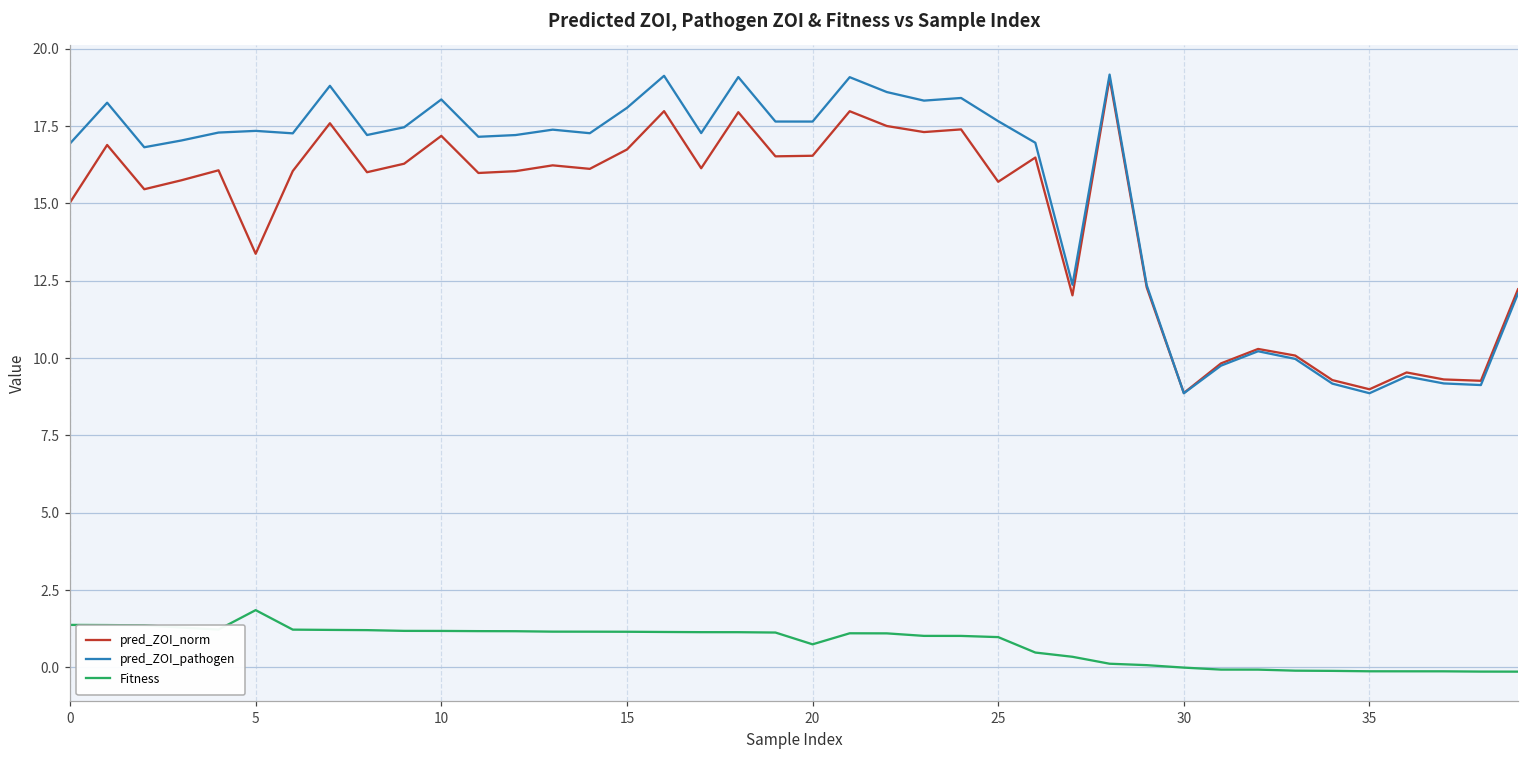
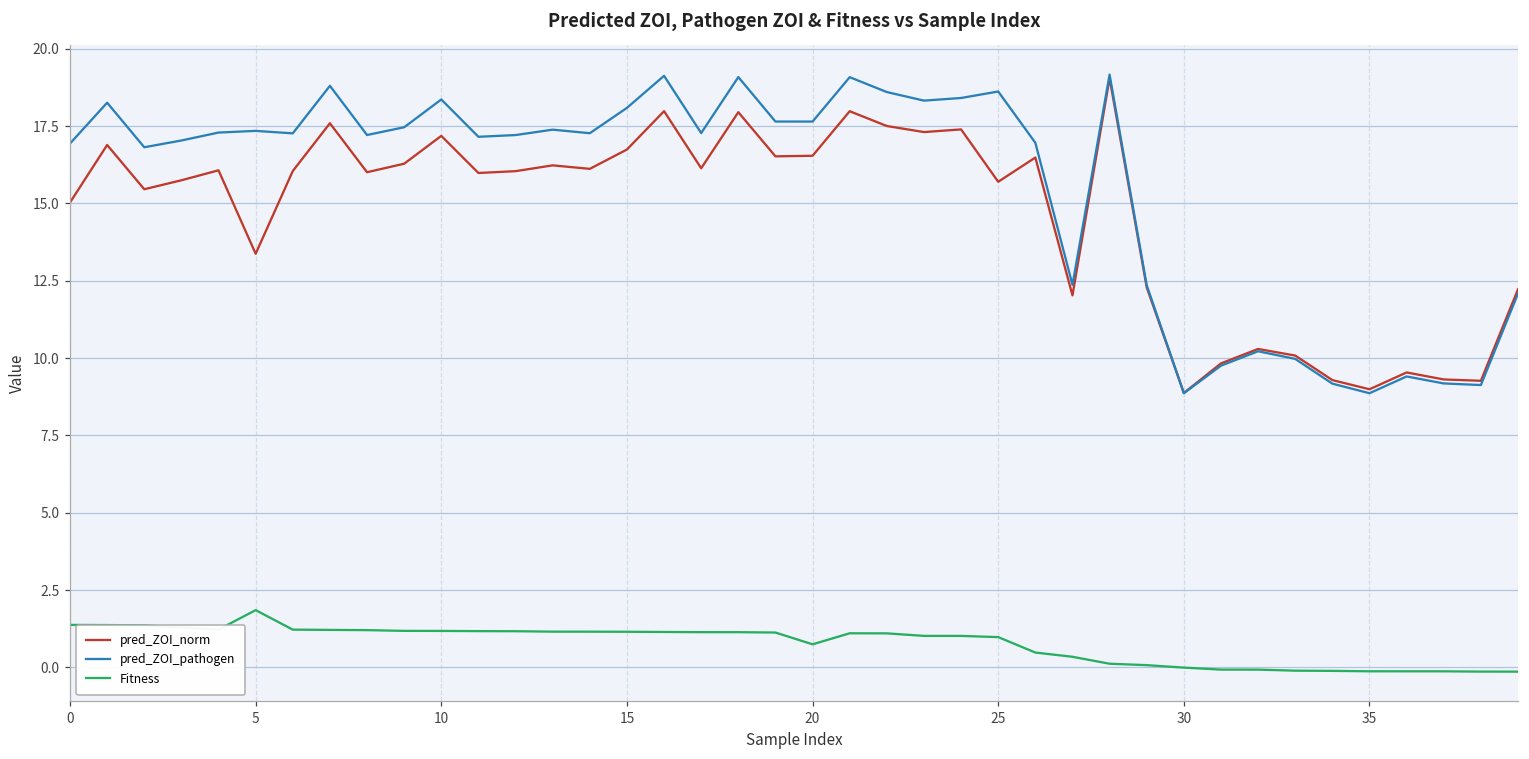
pred_ZOI_pathogen, 25: 17.7 -> 18.6
